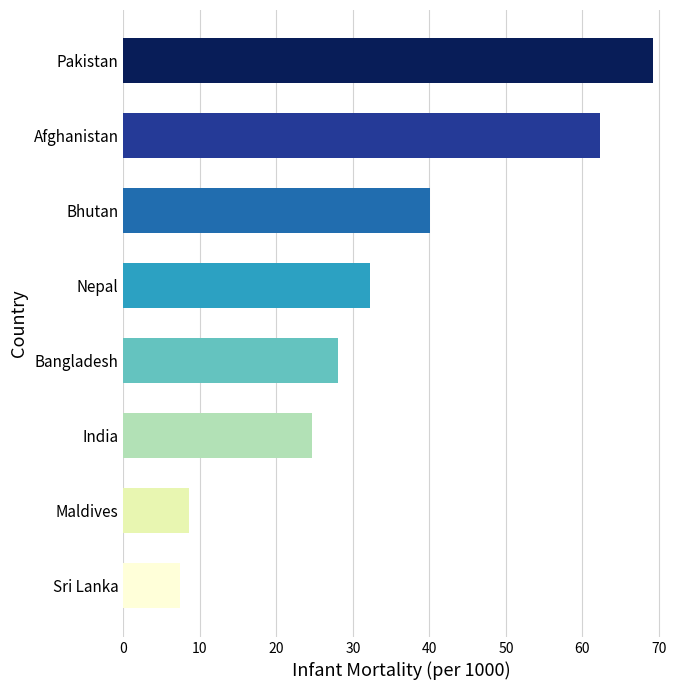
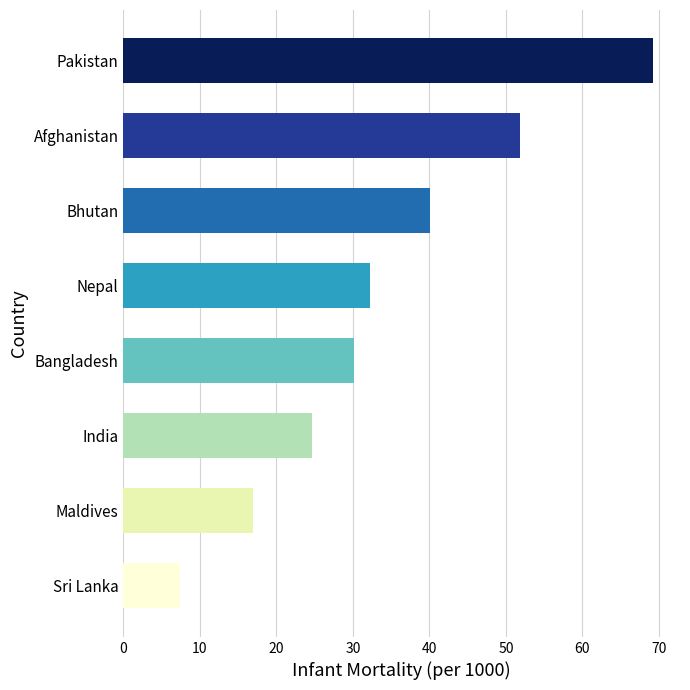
Afghanistan: 62 -> 52
Bangladesh: 28 -> 30
Maldives: 9 -> 17
